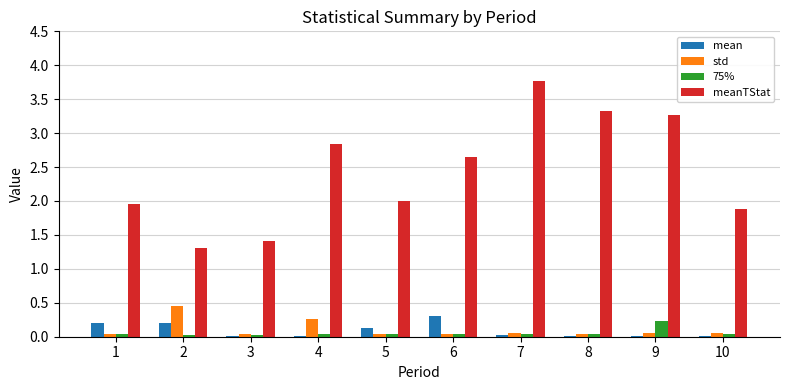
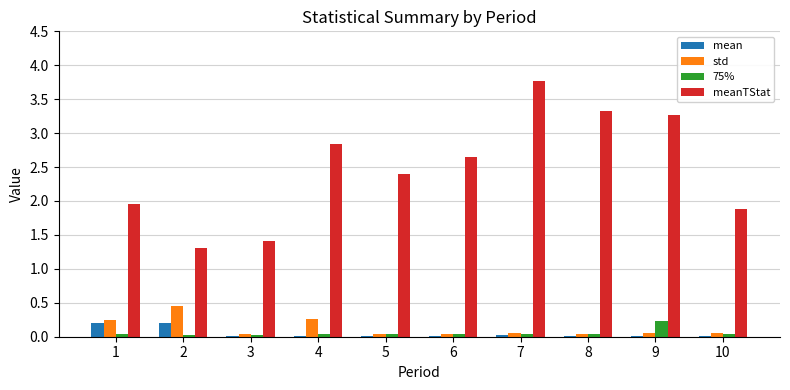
std, 1: 0.0 -> 0.2
mean, 5: 0.1 -> 0.0
meanTStat, 5: 2.0 -> 2.4
mean, 6: 0.3 -> 0.0
